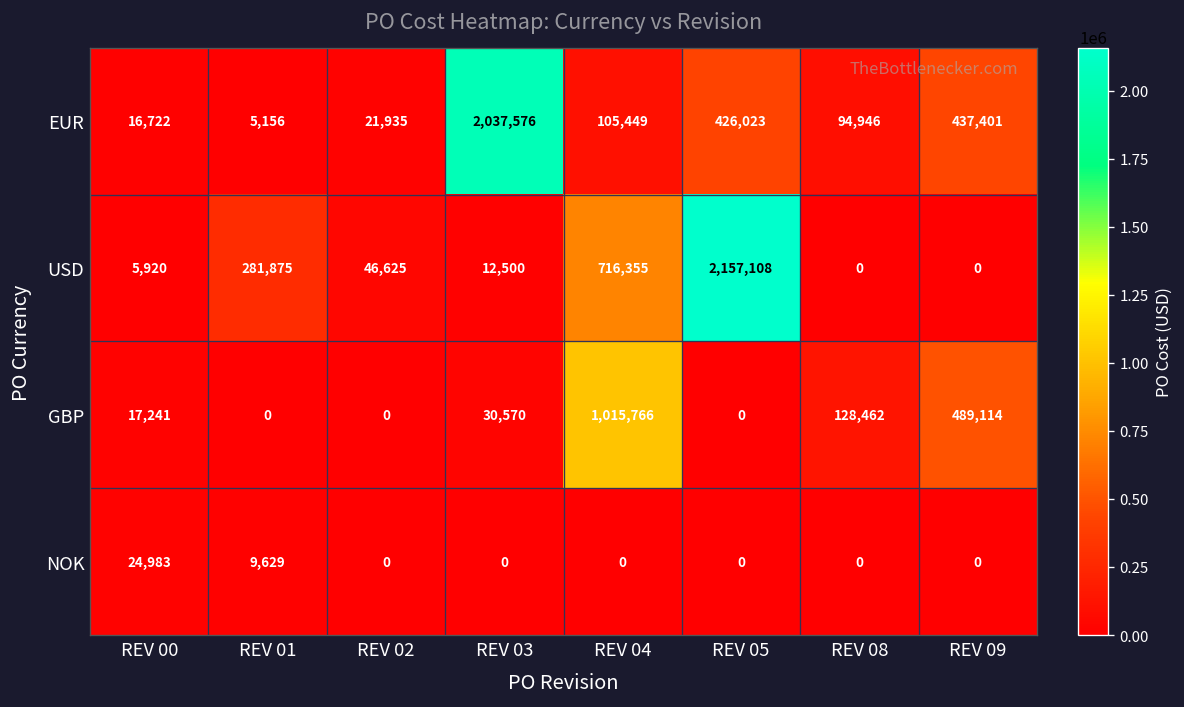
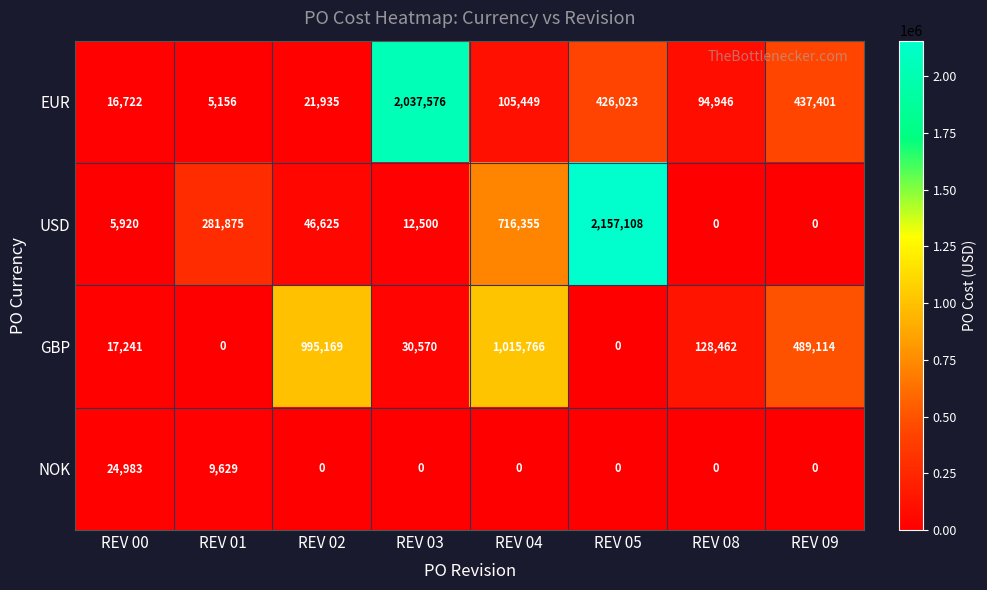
GBP, REV 02: 0 -> 995,169
